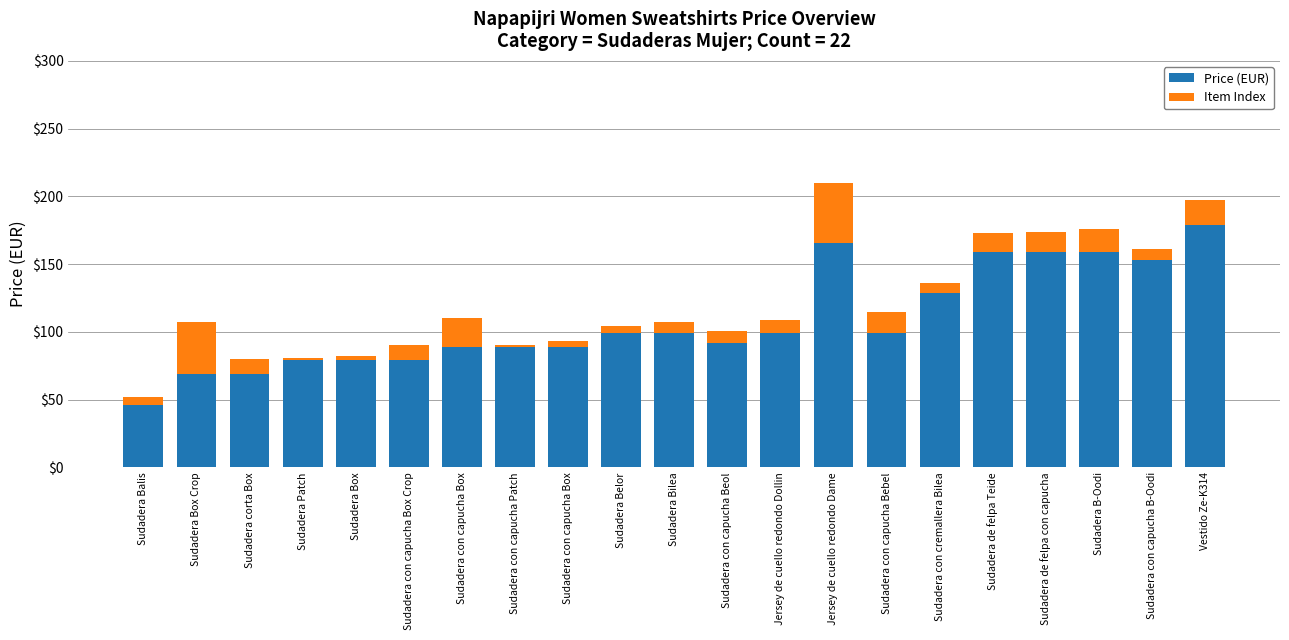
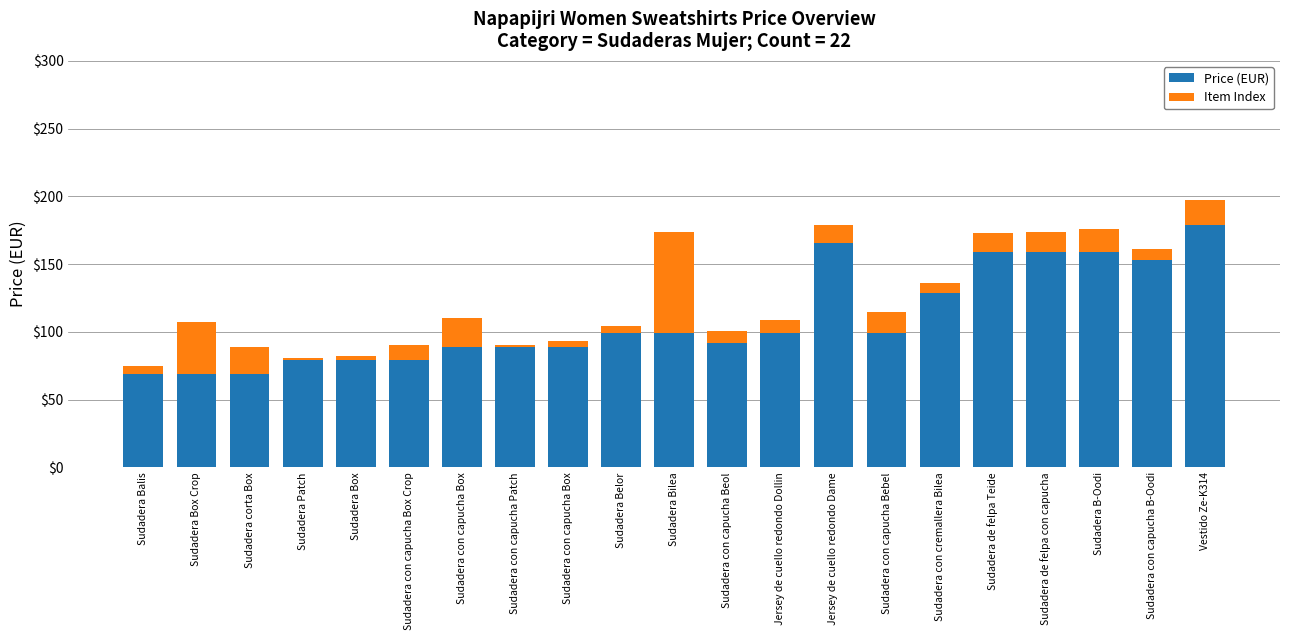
Price (EUR), Sudadera Balis: $46 -> $69
Item Index, Sudadera corta Box: $11 -> $20
Item Index, Sudadera Bilea: $8 -> $75
Item Index, Jersey de cuello redondo Dame: $44 -> $13
